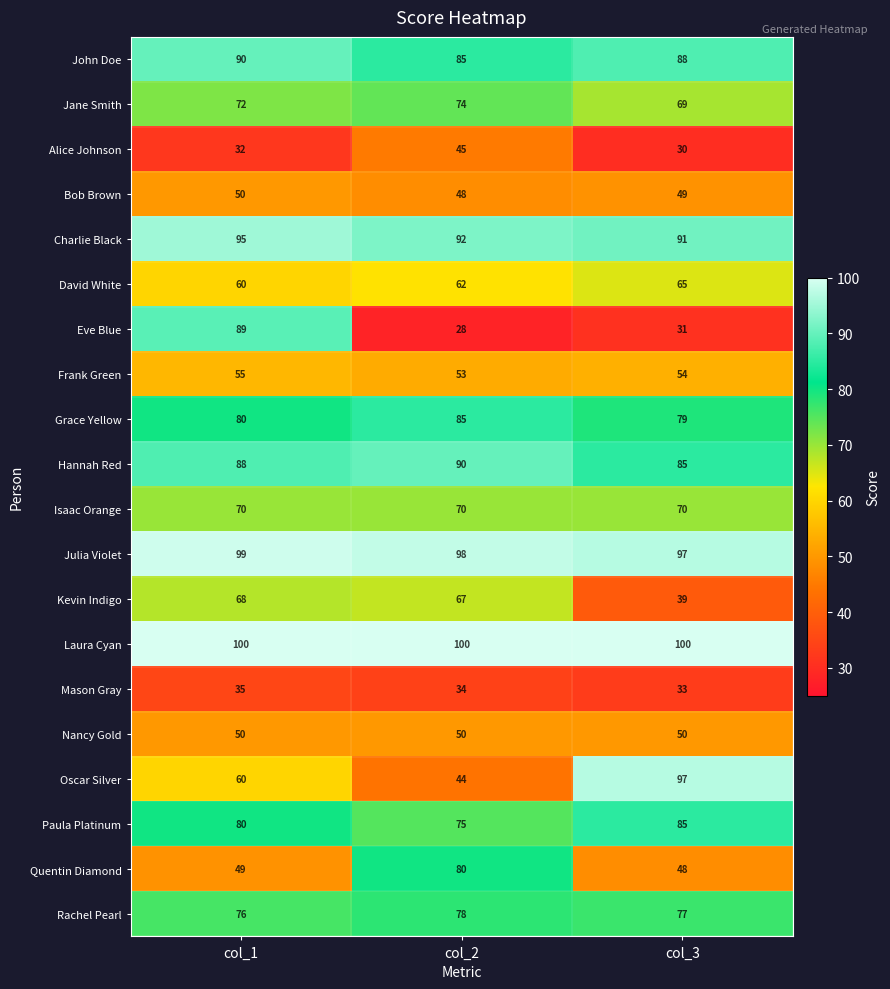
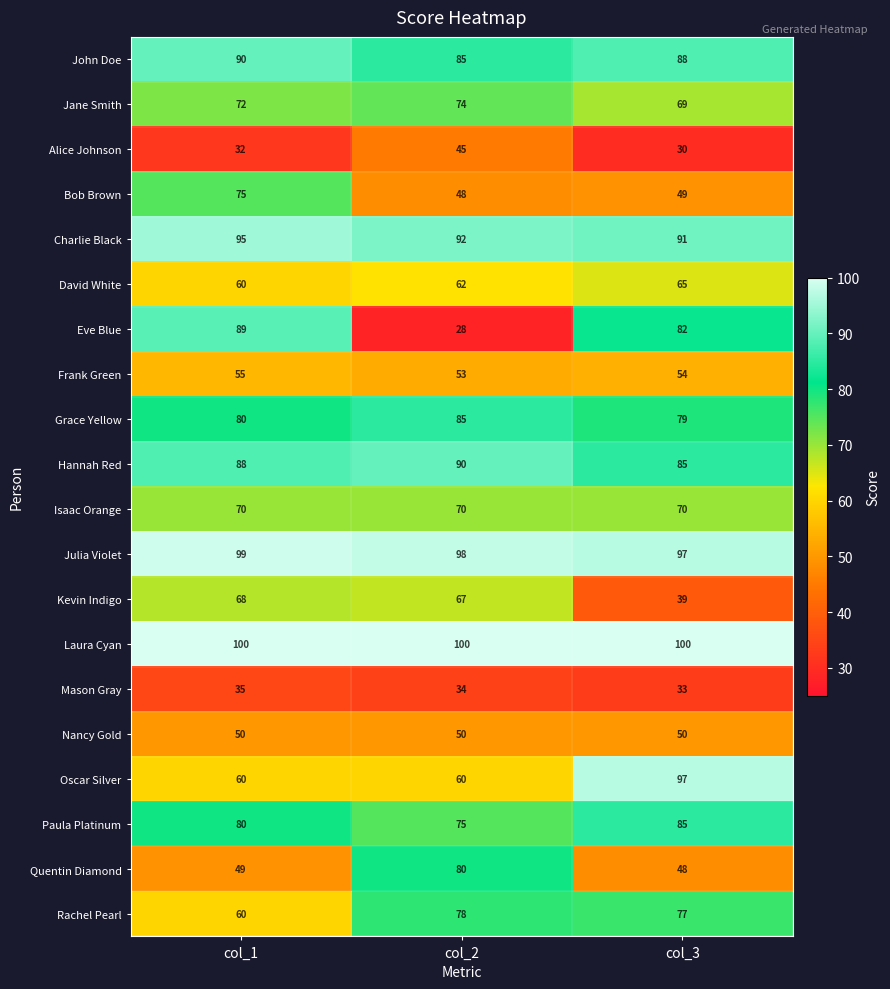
Bob Brown, col_1: 50 -> 75
Eve Blue, col_3: 31 -> 82
Oscar Silver, col_2: 44 -> 60
Rachel Pearl, col_1: 76 -> 60
